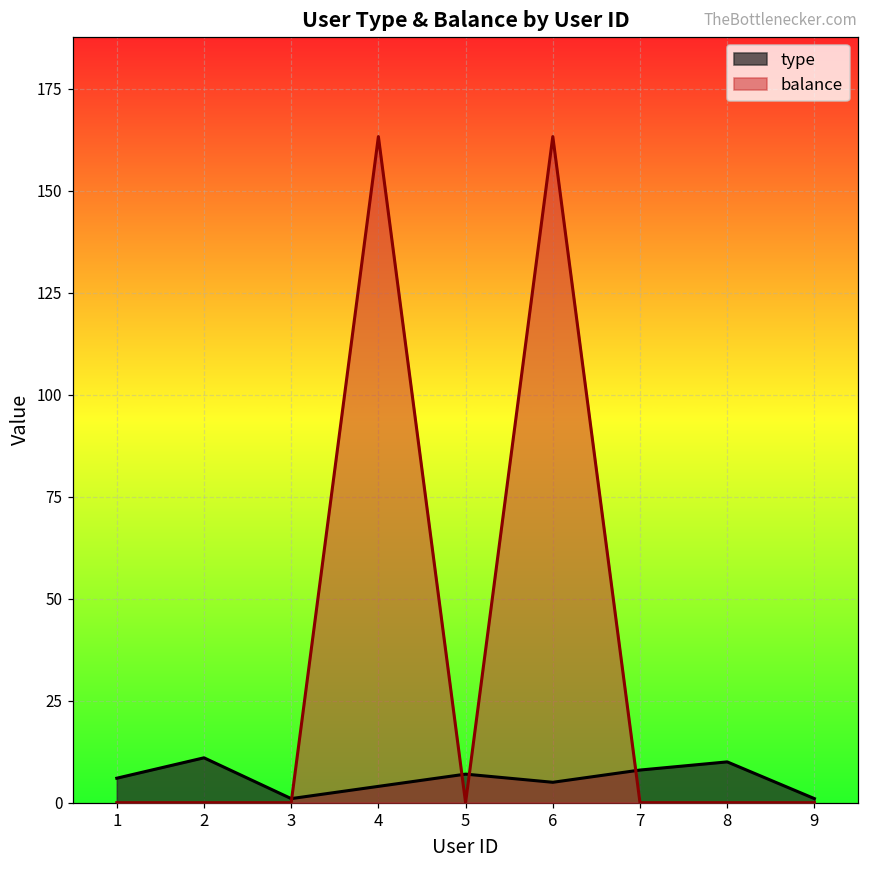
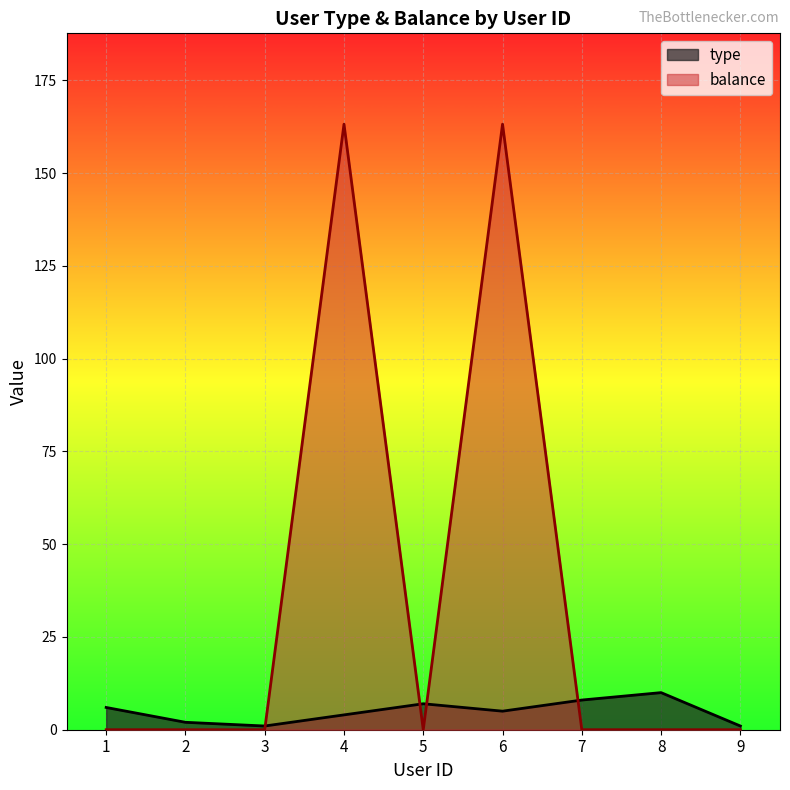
type, 2: 11 -> 2
